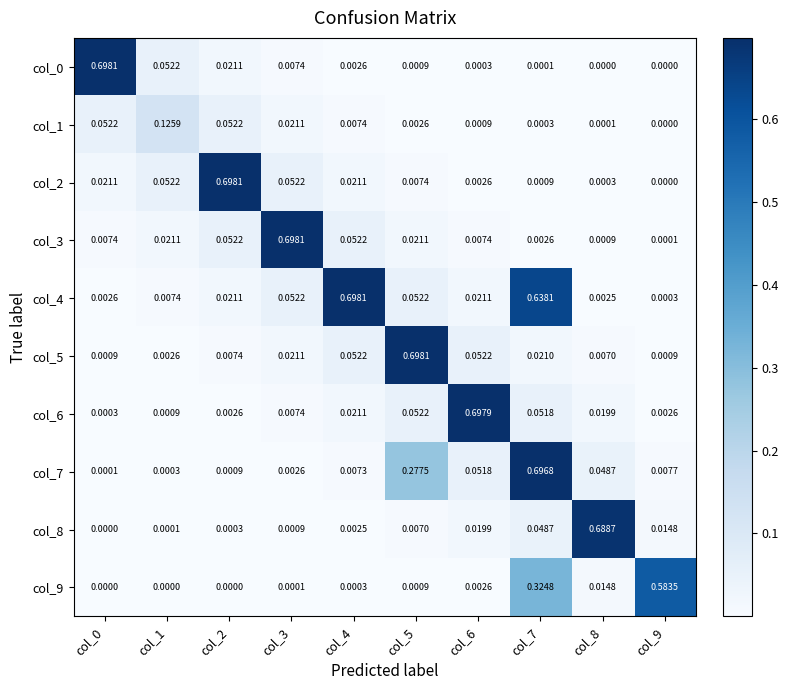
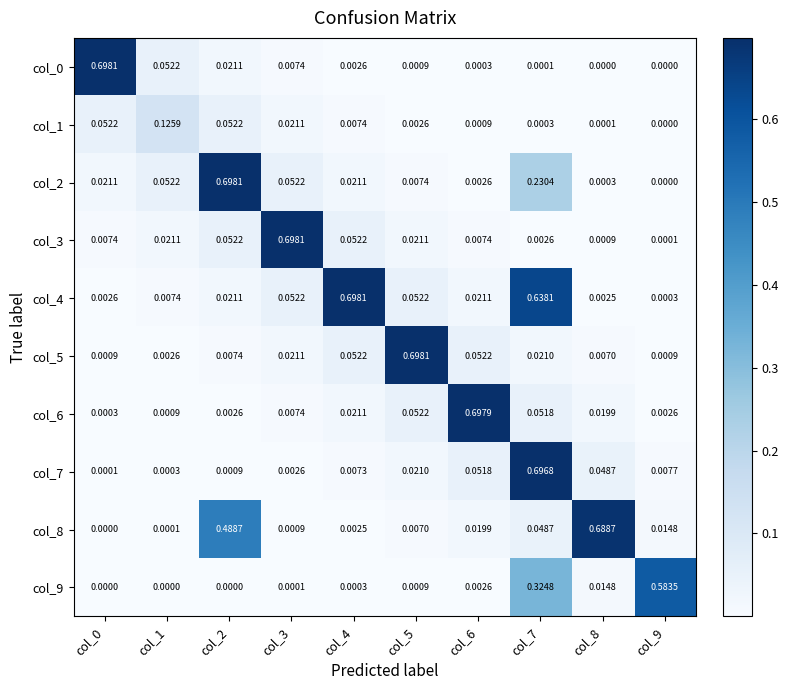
col_2, col_7: 0.0009 -> 0.2304
col_7, col_5: 0.2775 -> 0.0210
col_8, col_2: 0.0003 -> 0.4887
